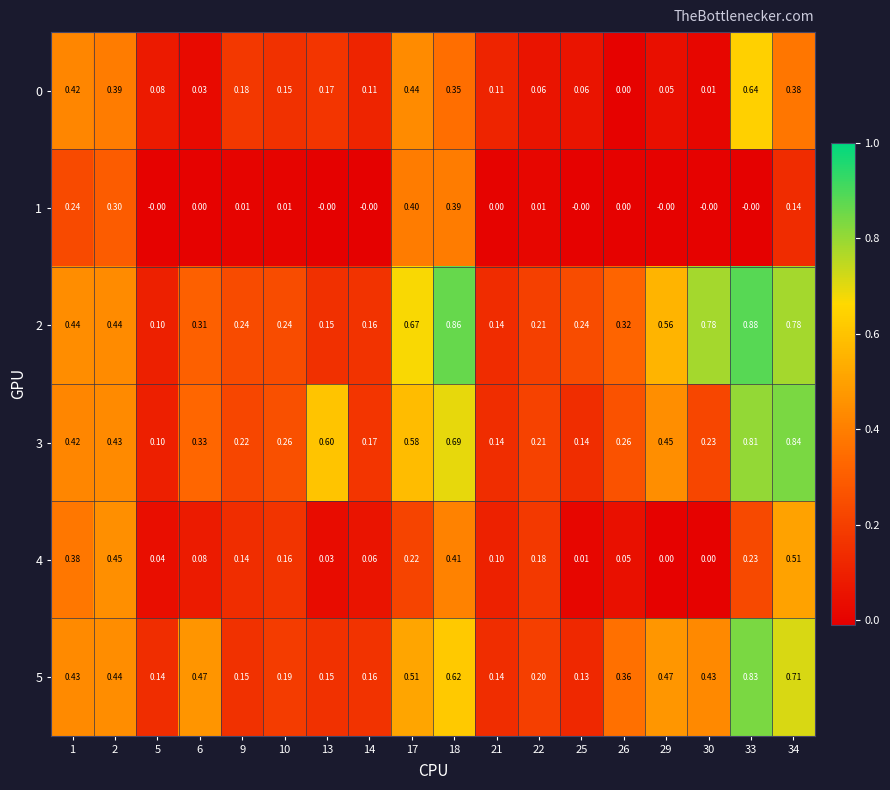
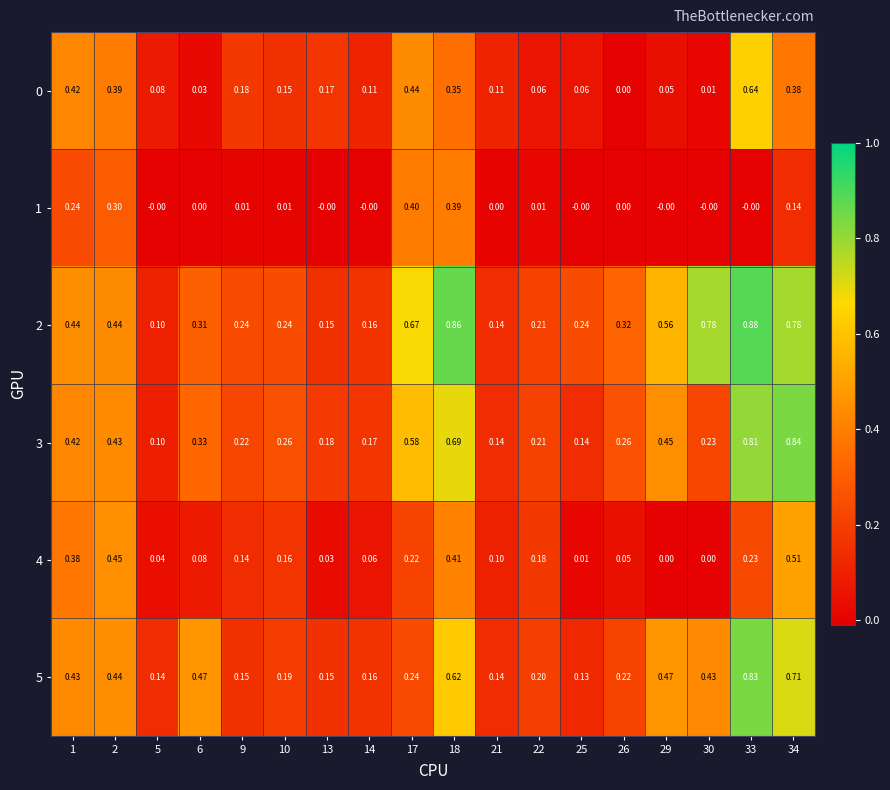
3, 13: 0.60 -> 0.18
5, 17: 0.51 -> 0.24
5, 26: 0.36 -> 0.22
